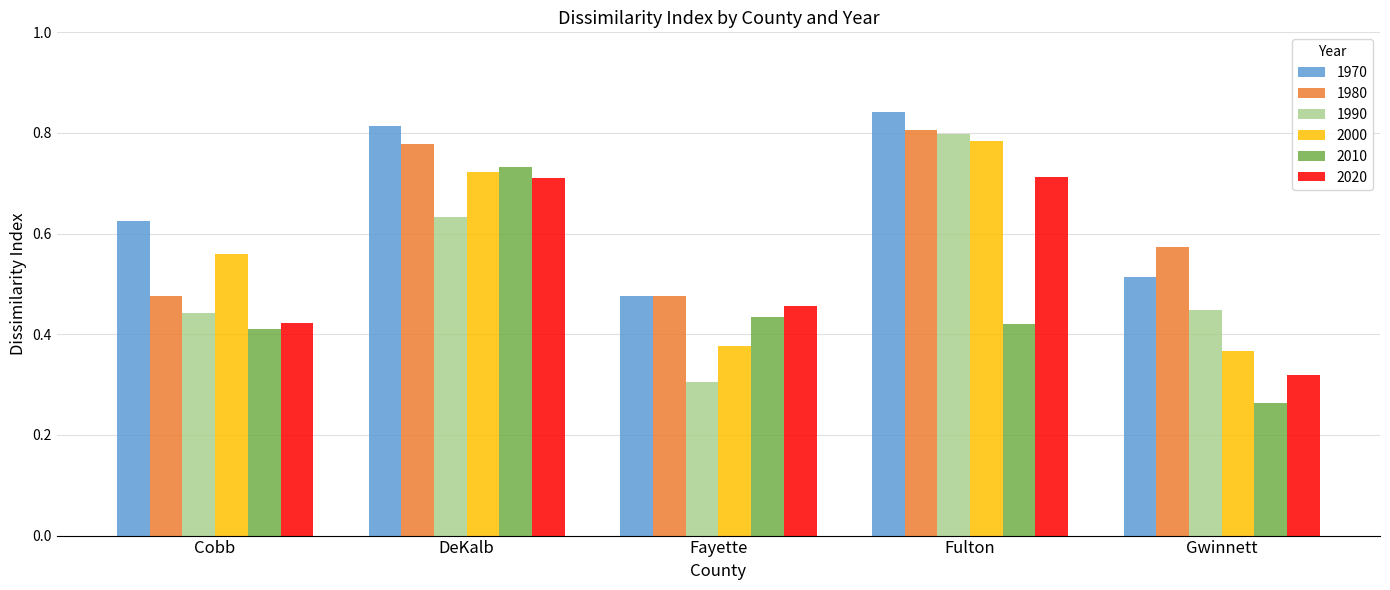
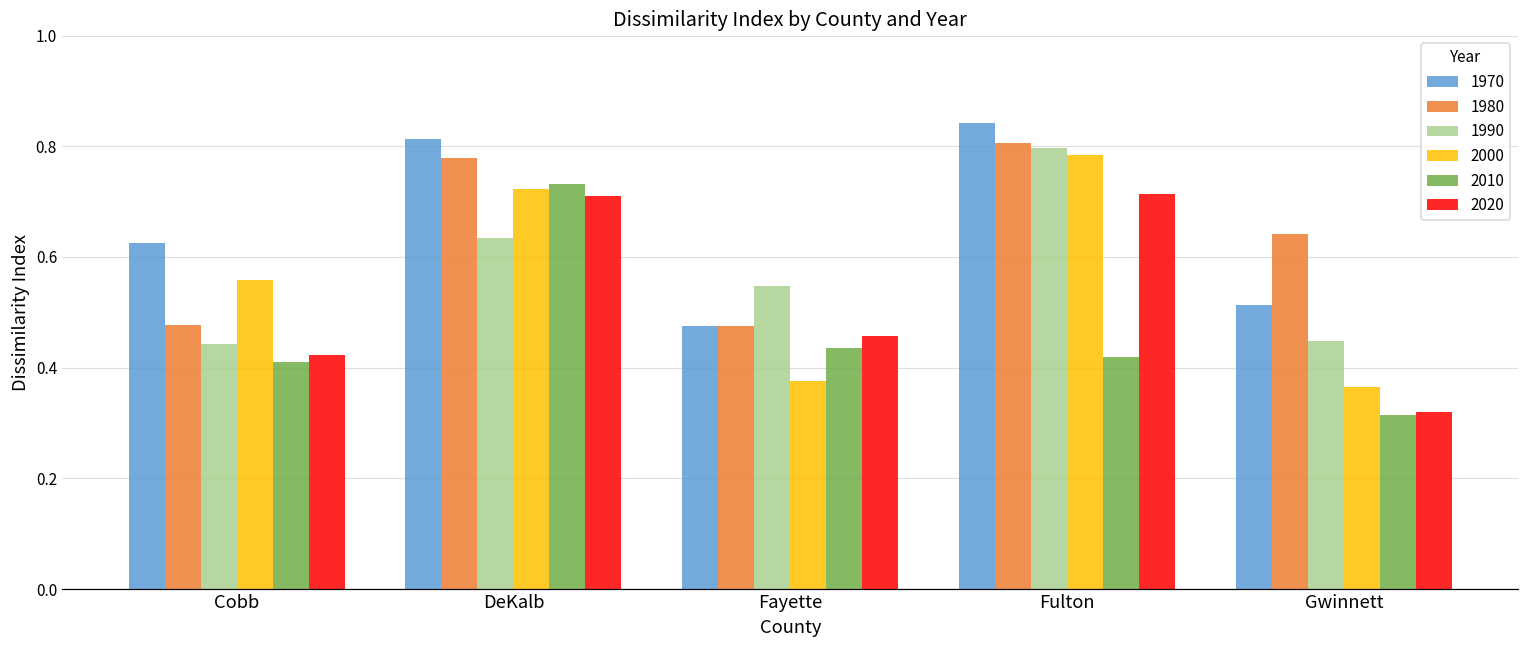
1990, Fayette: 0.31 -> 0.55
1980, Gwinnett: 0.57 -> 0.64
2010, Gwinnett: 0.26 -> 0.31
